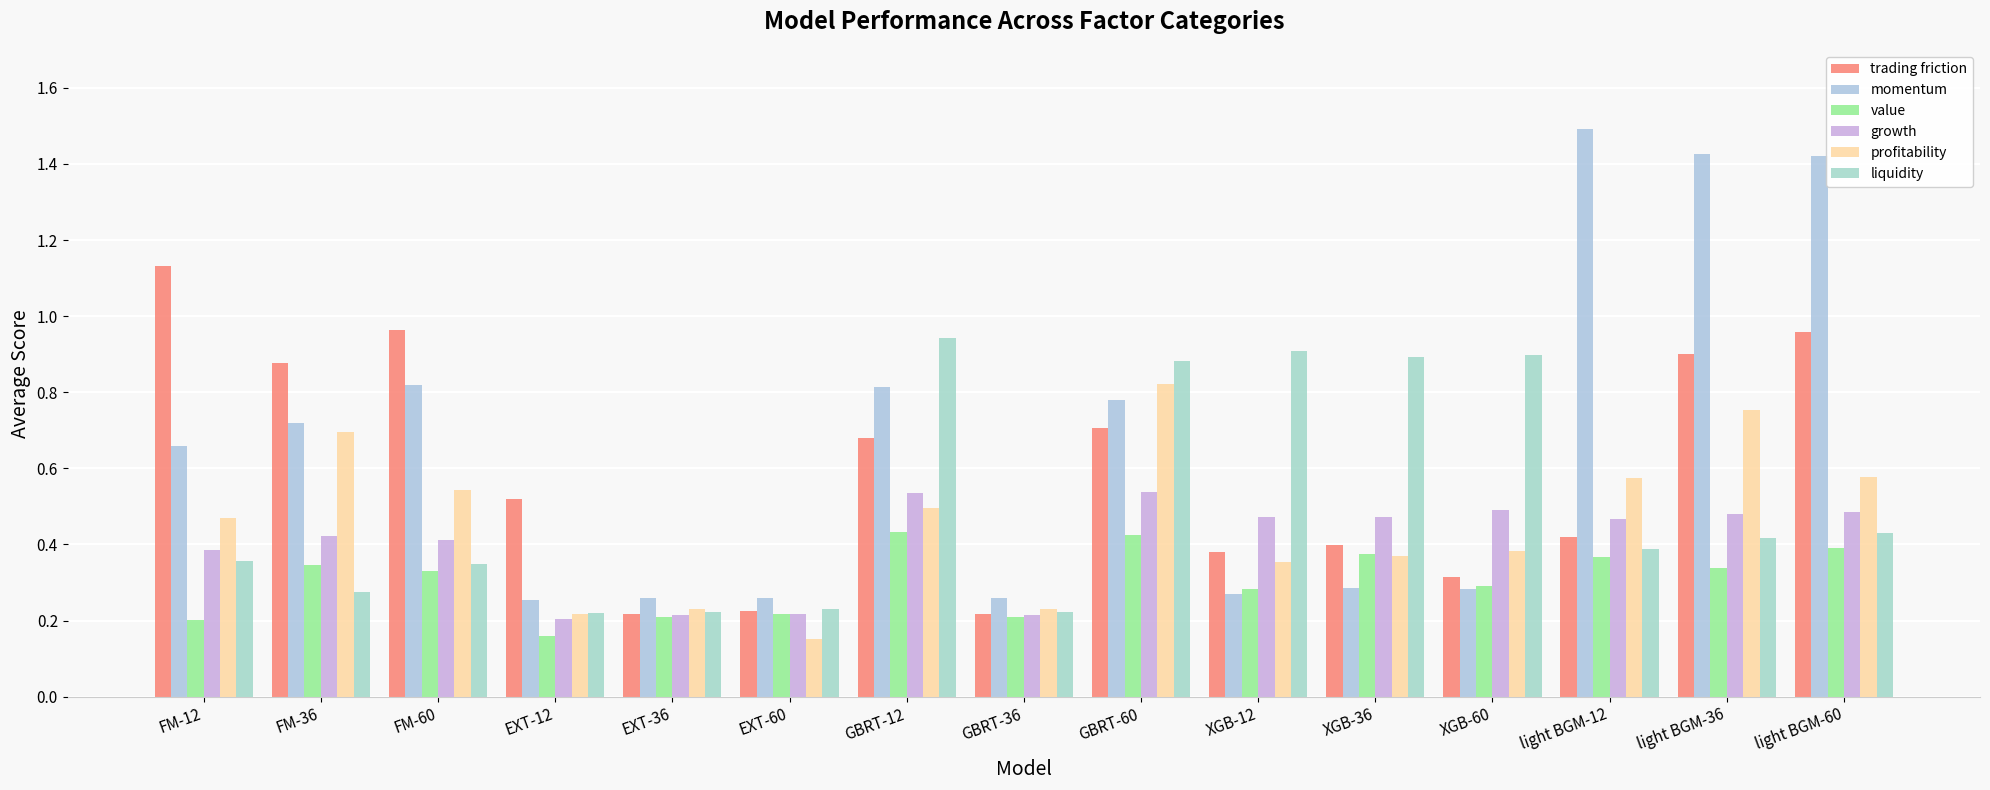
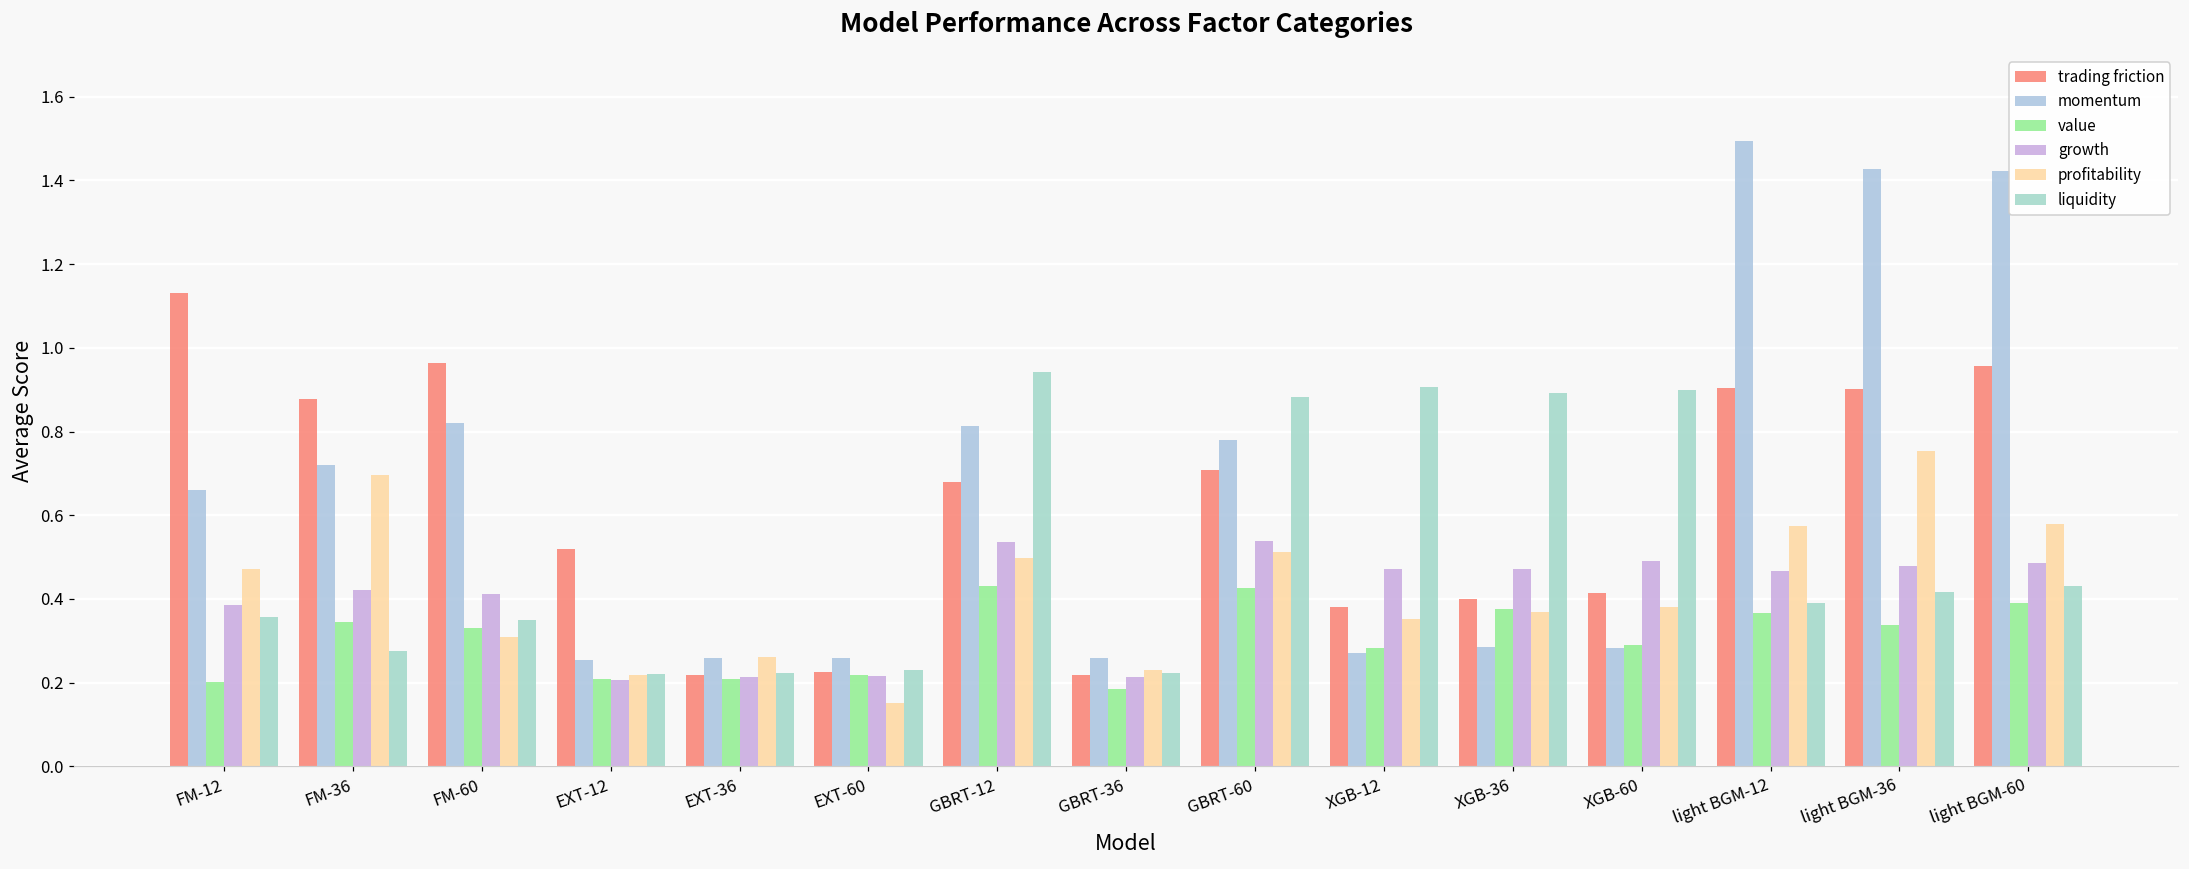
profitability, FM-60: 0.54 -> 0.31
value, EXT-12: 0.16 -> 0.21
profitability, EXT-36: 0.23 -> 0.26
value, GBRT-36: 0.21 -> 0.18
profitability, GBRT-60: 0.82 -> 0.51
trading friction, XGB-60: 0.32 -> 0.41
trading friction, light BGM-12: 0.42 -> 0.90
